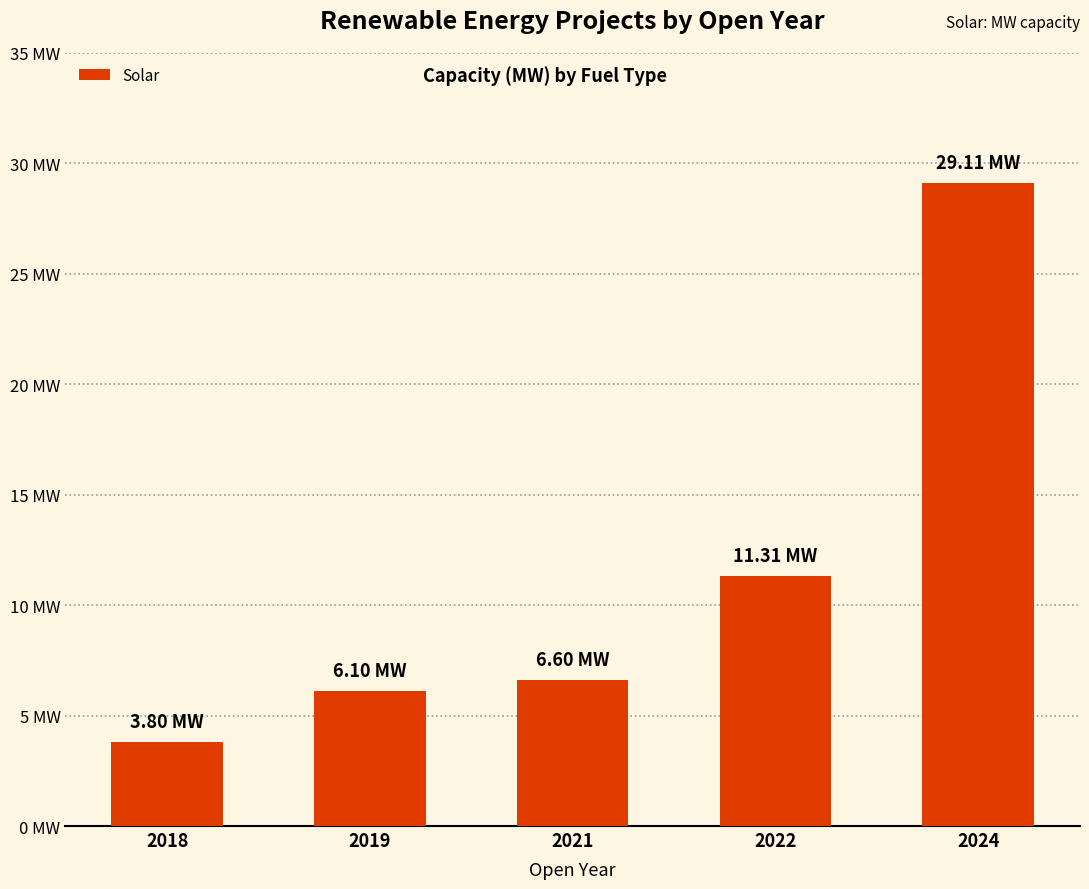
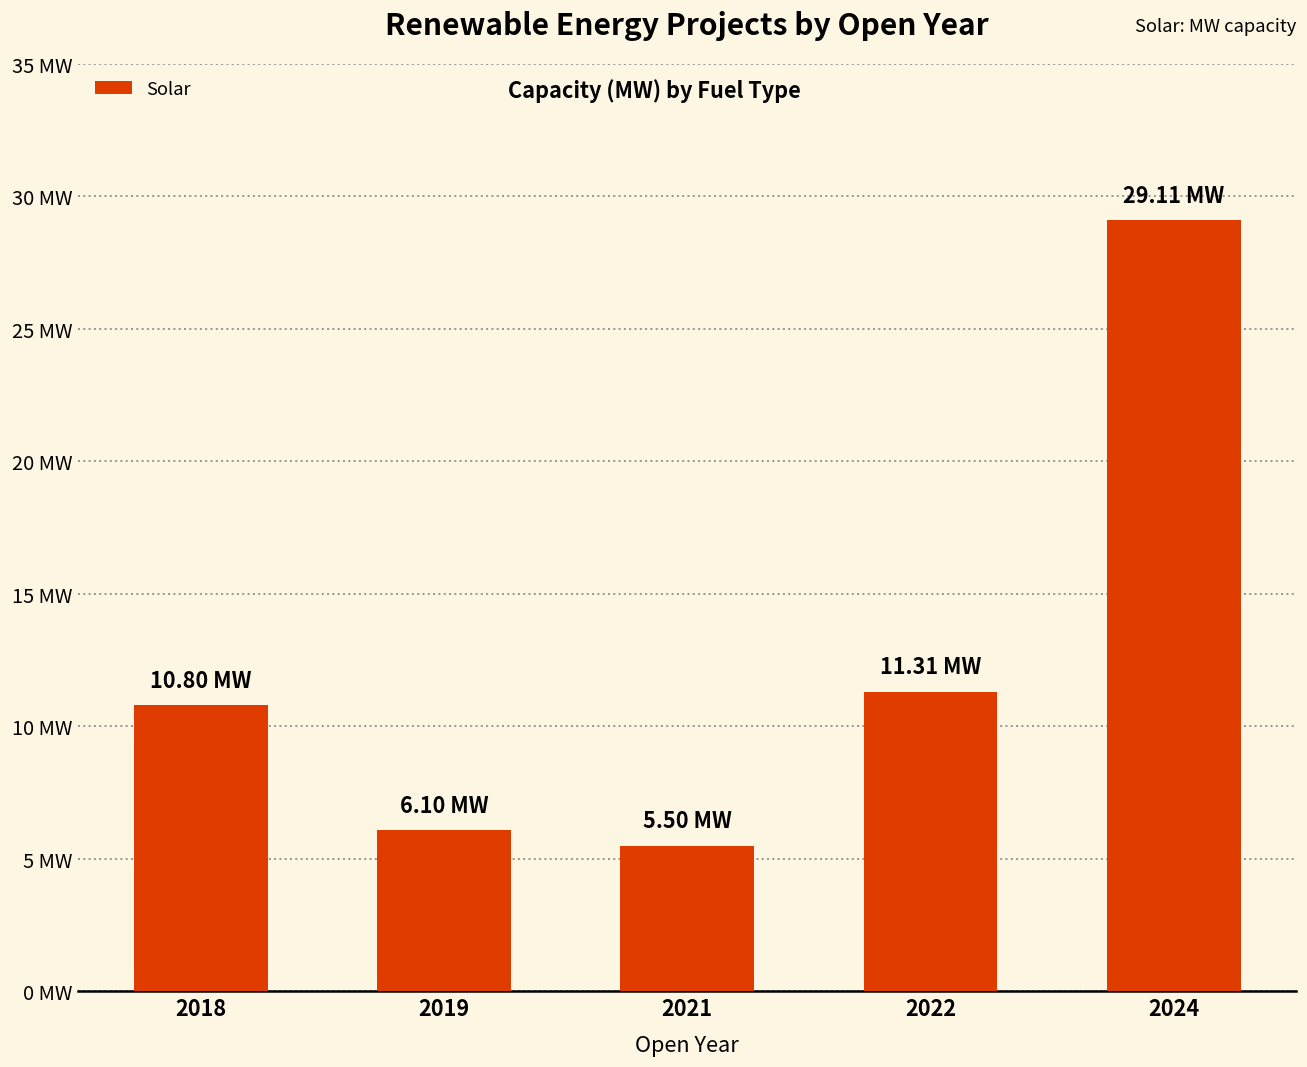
2018: 3.80 -> 10.80
2021: 6.60 -> 5.50
